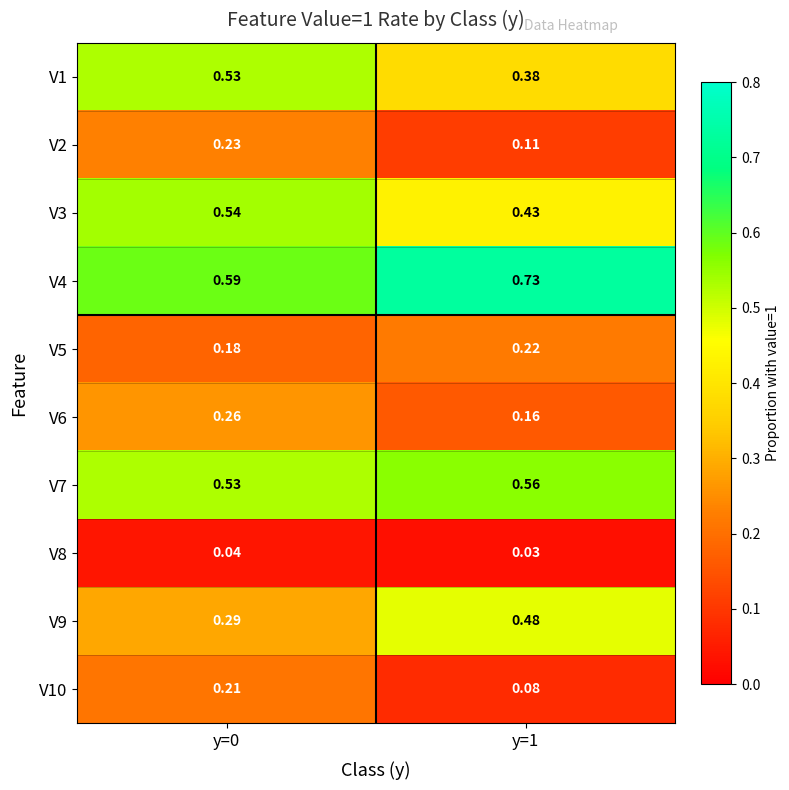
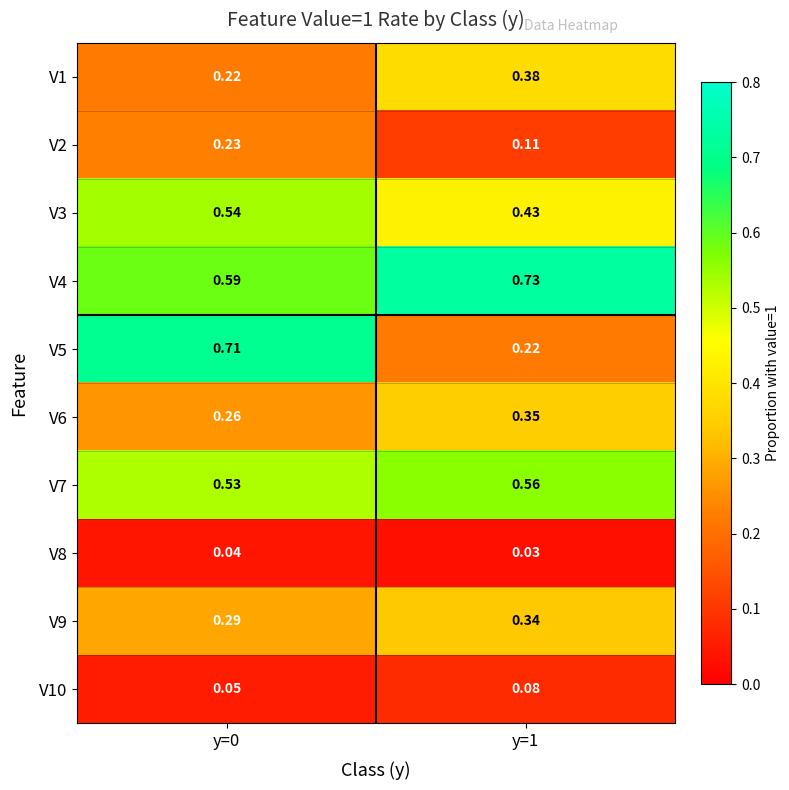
V1, y=0: 0.53 -> 0.22
V5, y=0: 0.18 -> 0.71
V6, y=1: 0.16 -> 0.35
V9, y=1: 0.48 -> 0.34
V10, y=0: 0.21 -> 0.05
